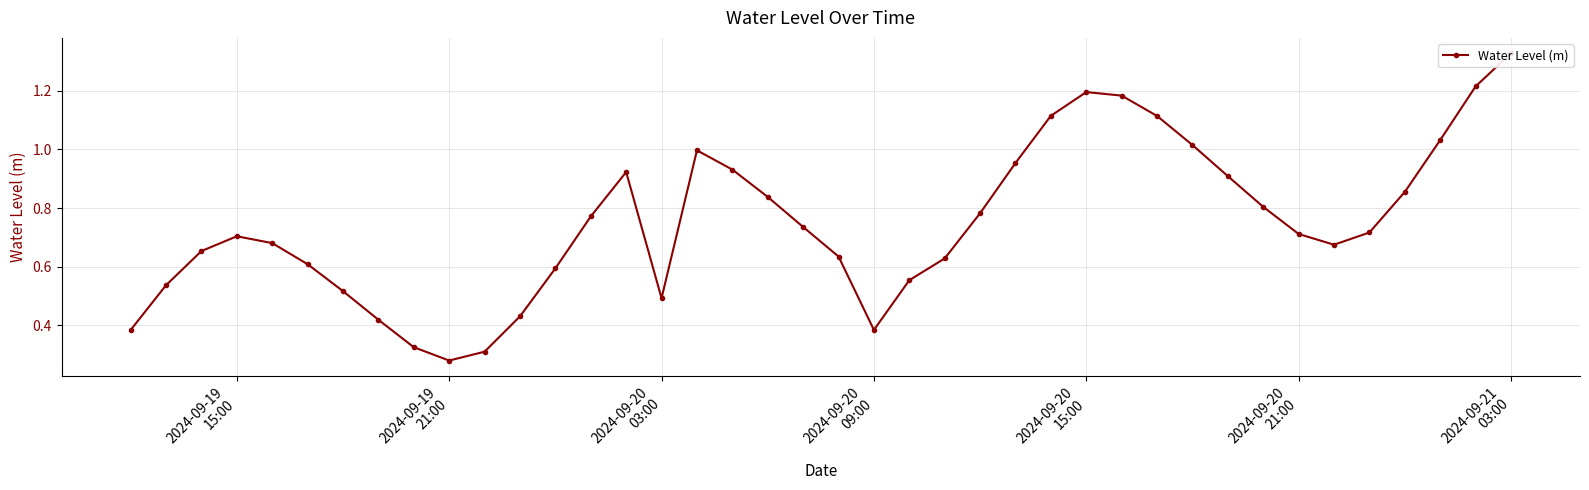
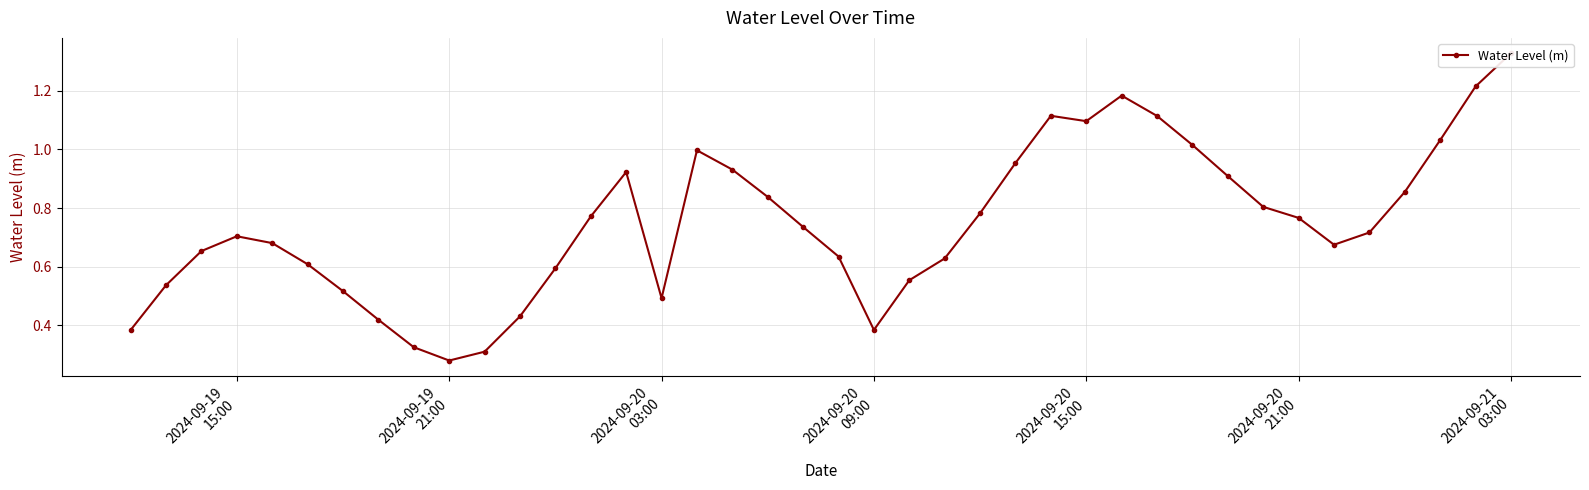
2024-09-20 15:00: 1.20 -> 1.10
2024-09-20 21:00: 0.71 -> 0.77
